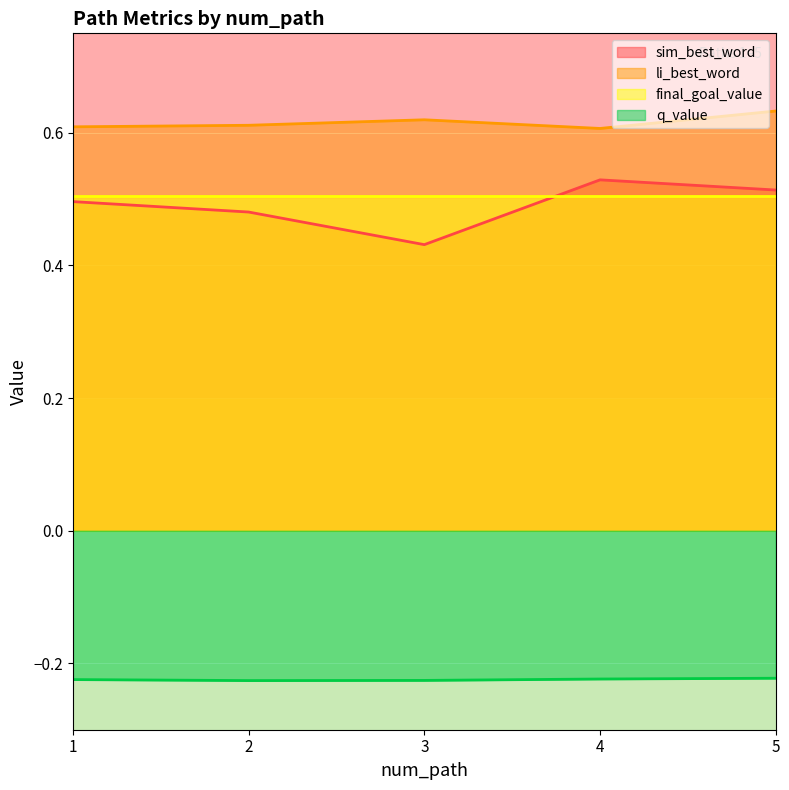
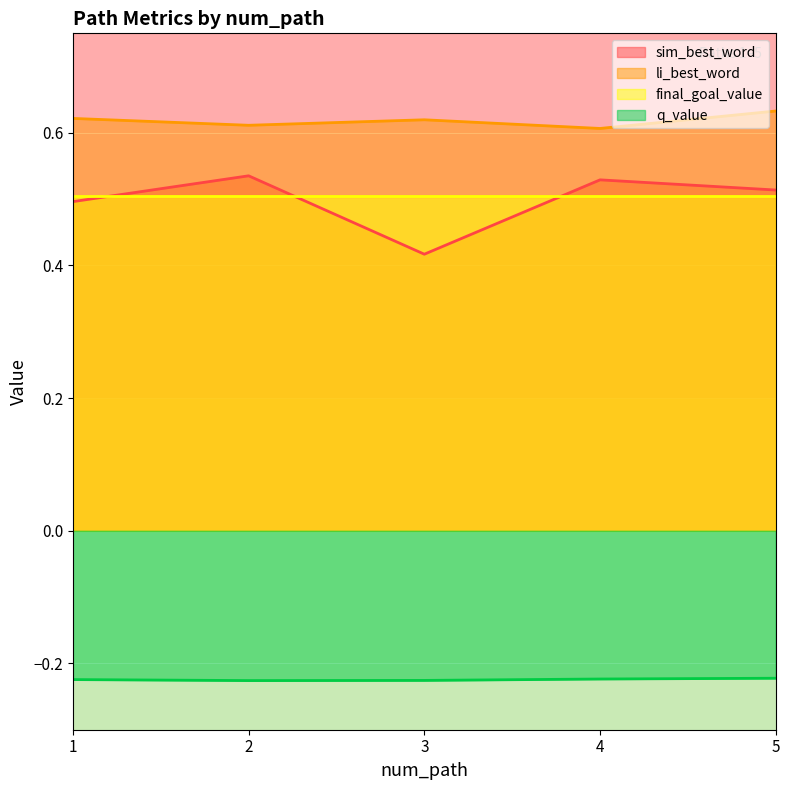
li_best_word, 1: 0.61 -> 0.62
sim_best_word, 2: 0.48 -> 0.54
sim_best_word, 3: 0.43 -> 0.42
